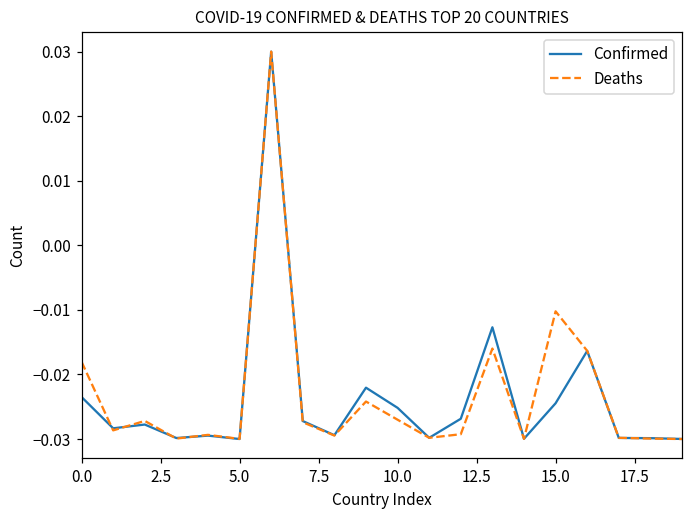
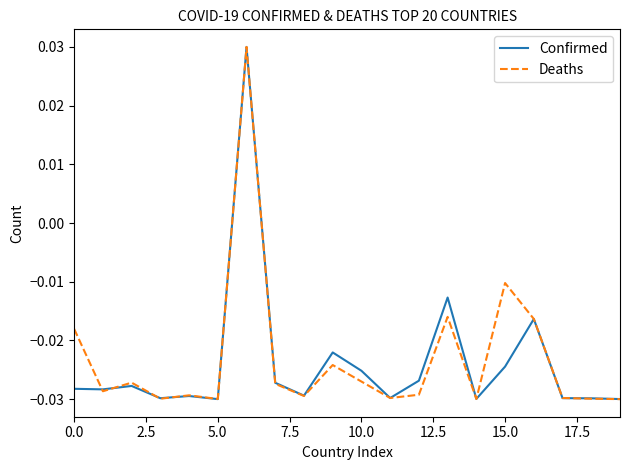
Confirmed, 0.0: -0.023 -> -0.028
